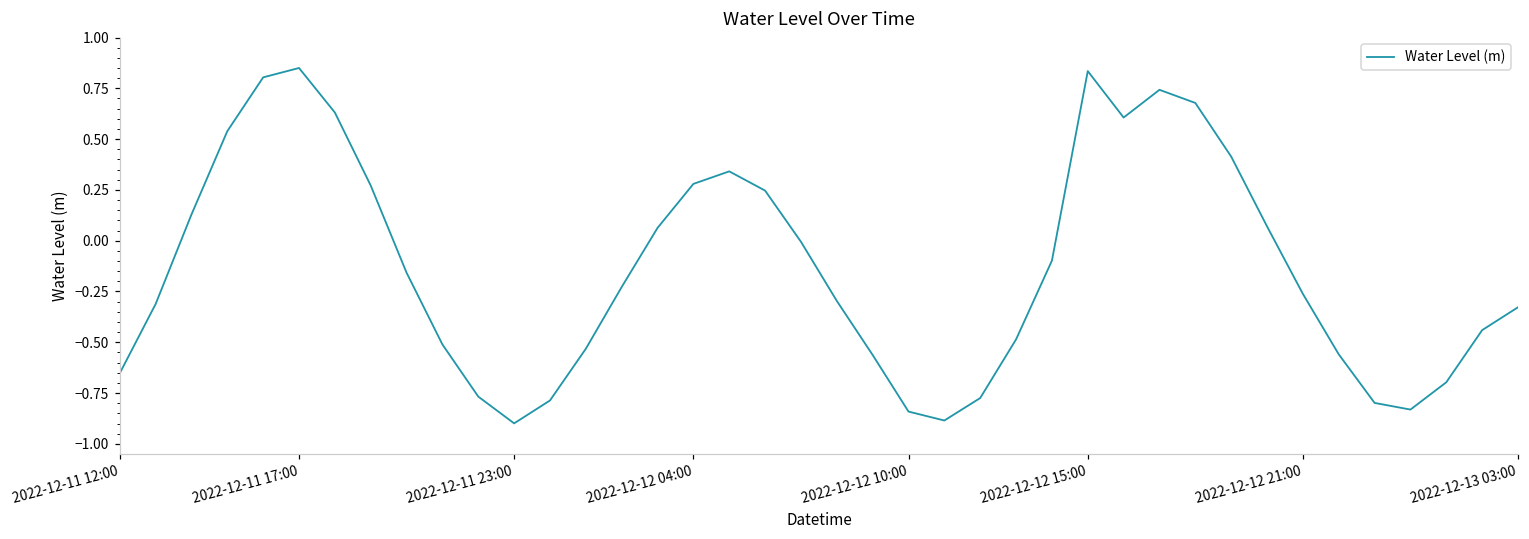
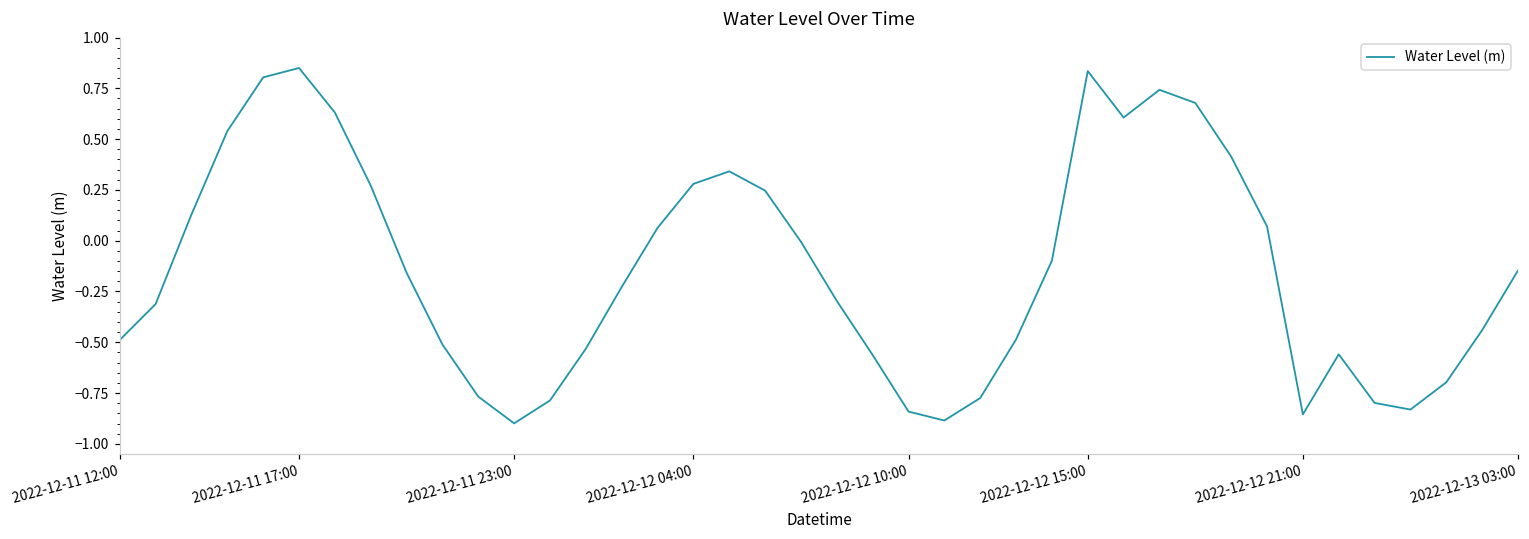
2022-12-11 12:00: -0.65 -> -0.49
2022-12-12 21:00: -0.26 -> -0.86
2022-12-13 03:00: -0.33 -> -0.15
